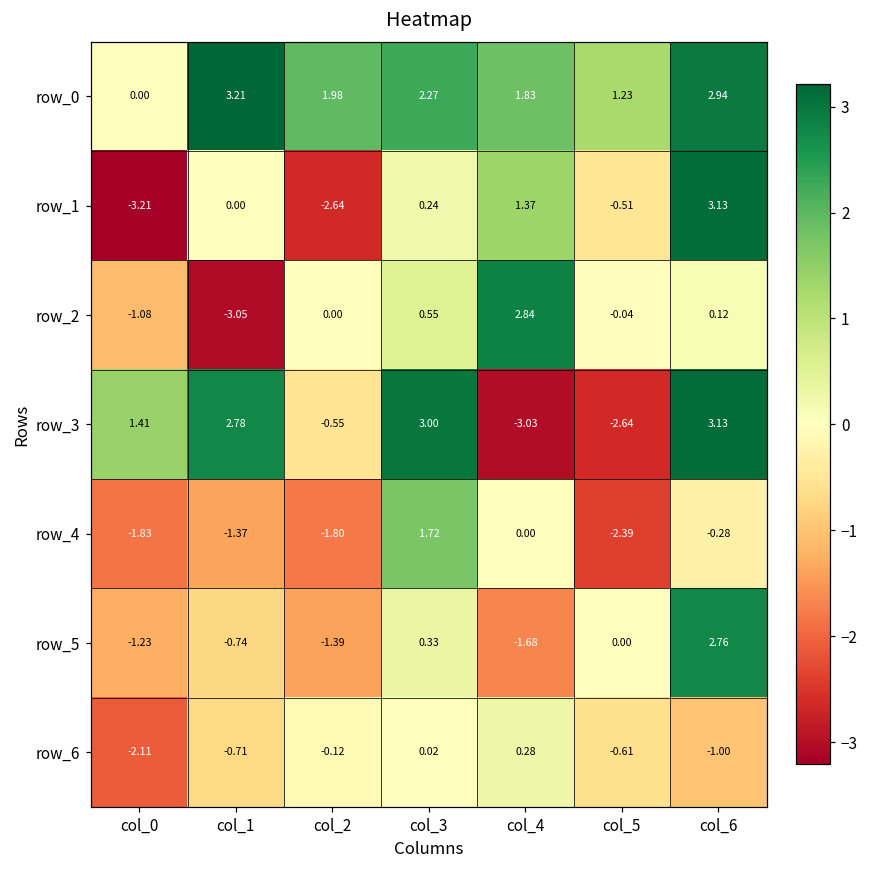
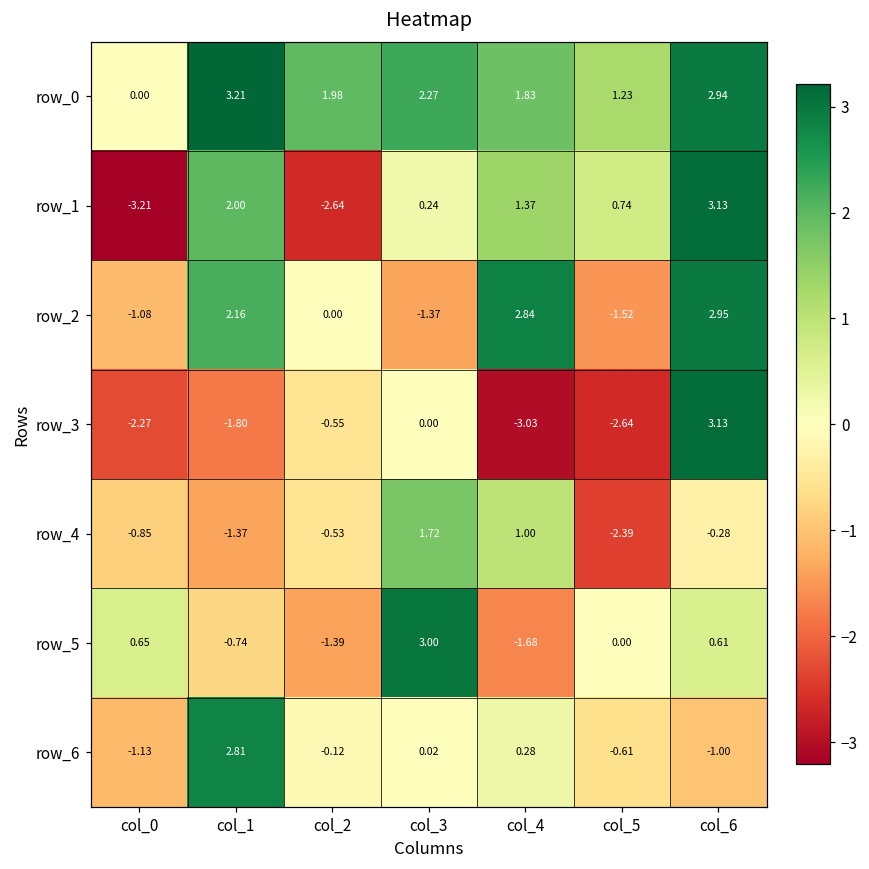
row_1, col_1: 0.00 -> 2.00
row_1, col_5: -0.51 -> 0.74
row_2, col_1: -3.05 -> 2.16
row_2, col_3: 0.55 -> -1.37
row_2, col_5: -0.04 -> -1.52
row_2, col_6: 0.12 -> 2.95
row_3, col_0: 1.41 -> -2.27
row_3, col_1: 2.78 -> -1.80
row_3, col_3: 3.00 -> 0.00
row_4, col_0: -1.83 -> -0.85
row_4, col_2: -1.80 -> -0.53
row_4, col_4: 0.00 -> 1.00
row_5, col_0: -1.23 -> 0.65
row_5, col_3: 0.33 -> 3.00
row_5, col_6: 2.76 -> 0.61
row_6, col_0: -2.11 -> -1.13
row_6, col_1: -0.71 -> 2.81
